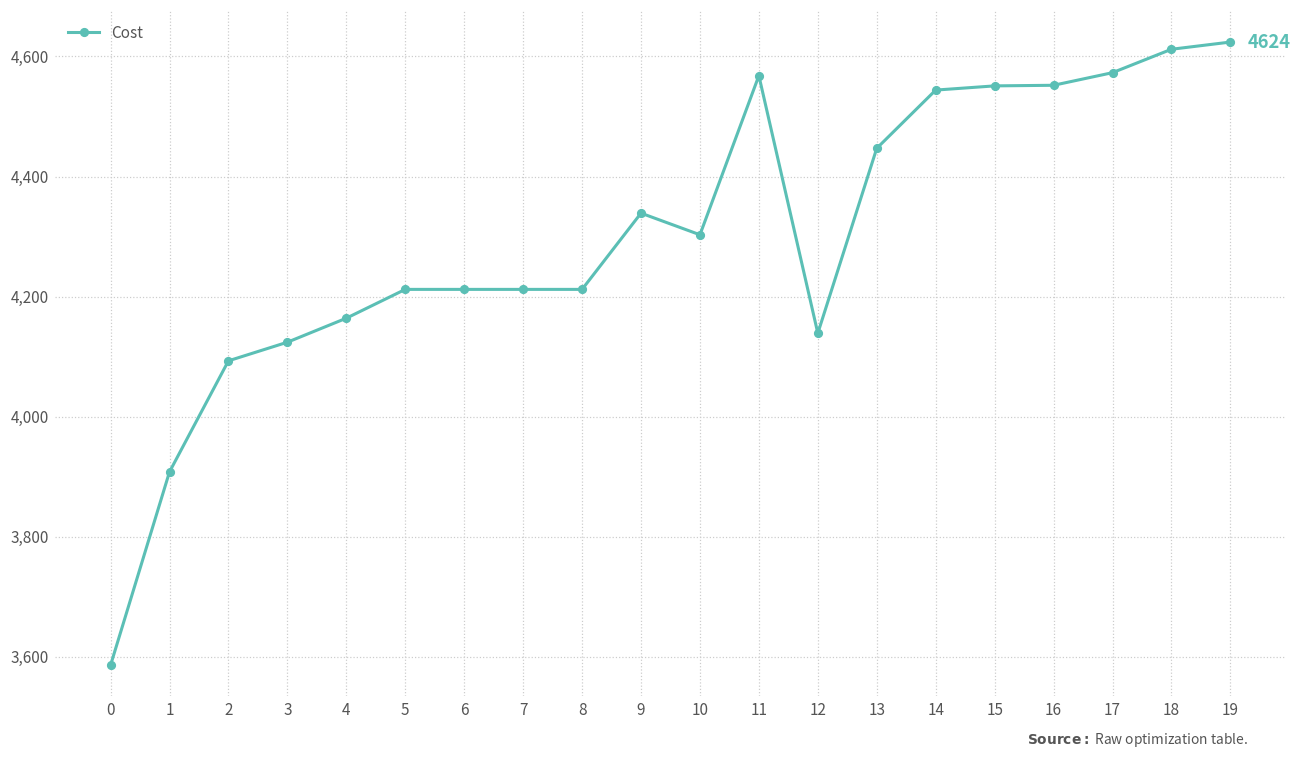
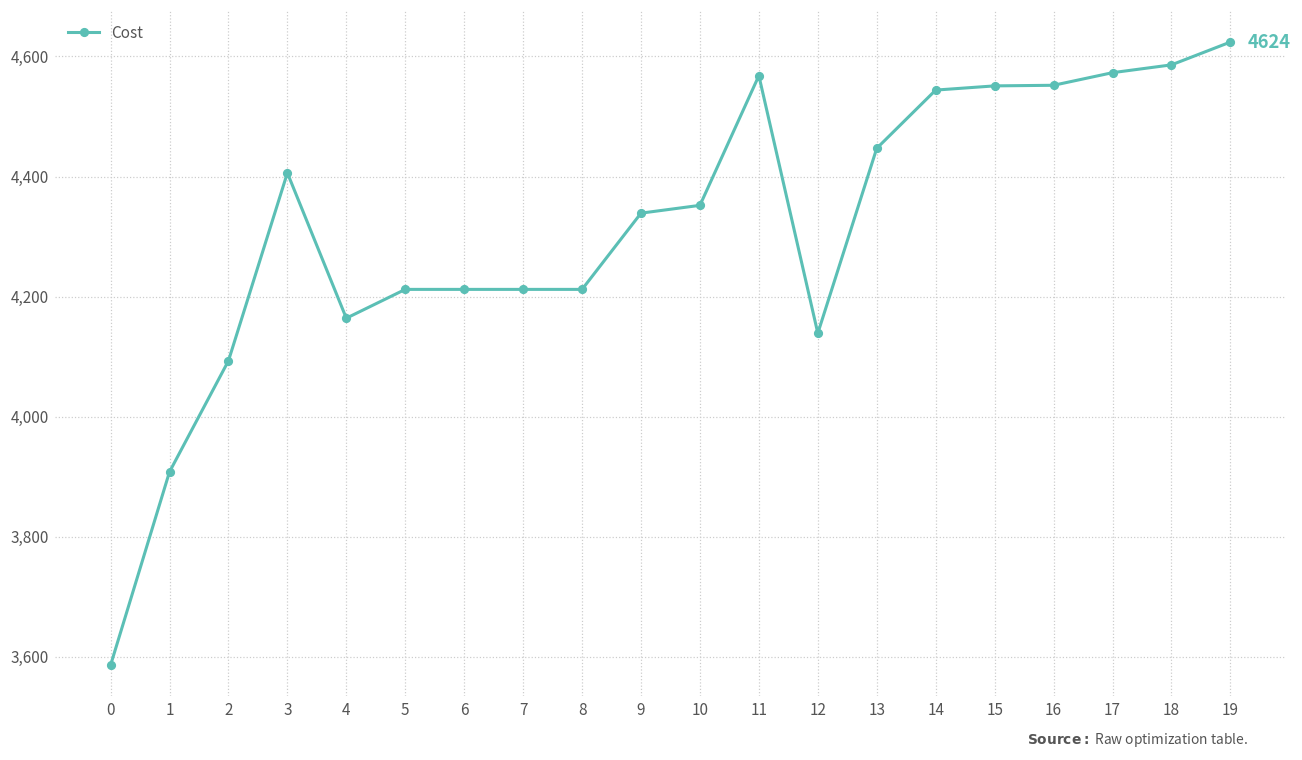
3: 4,120 -> 4,410
10: 4,300 -> 4,350
18: 4,610 -> 4,590
